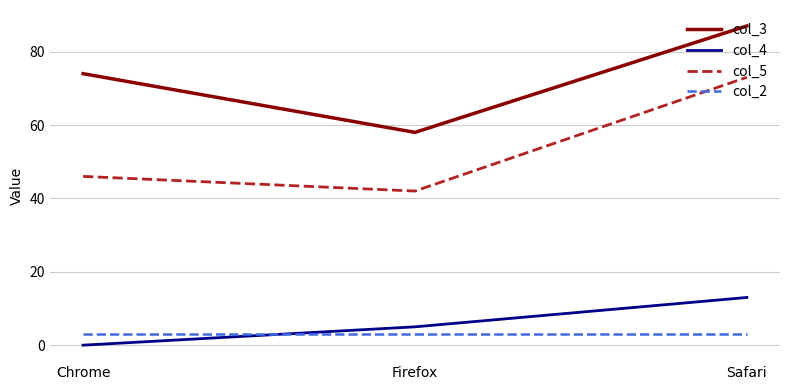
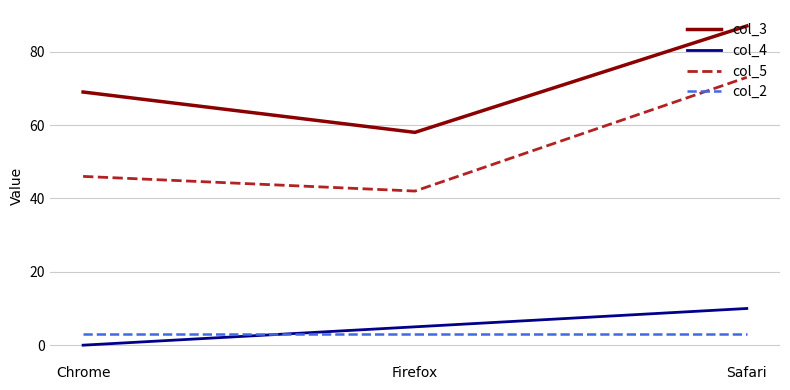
col_3, Chrome: 74 -> 69
col_4, Safari: 13 -> 10
